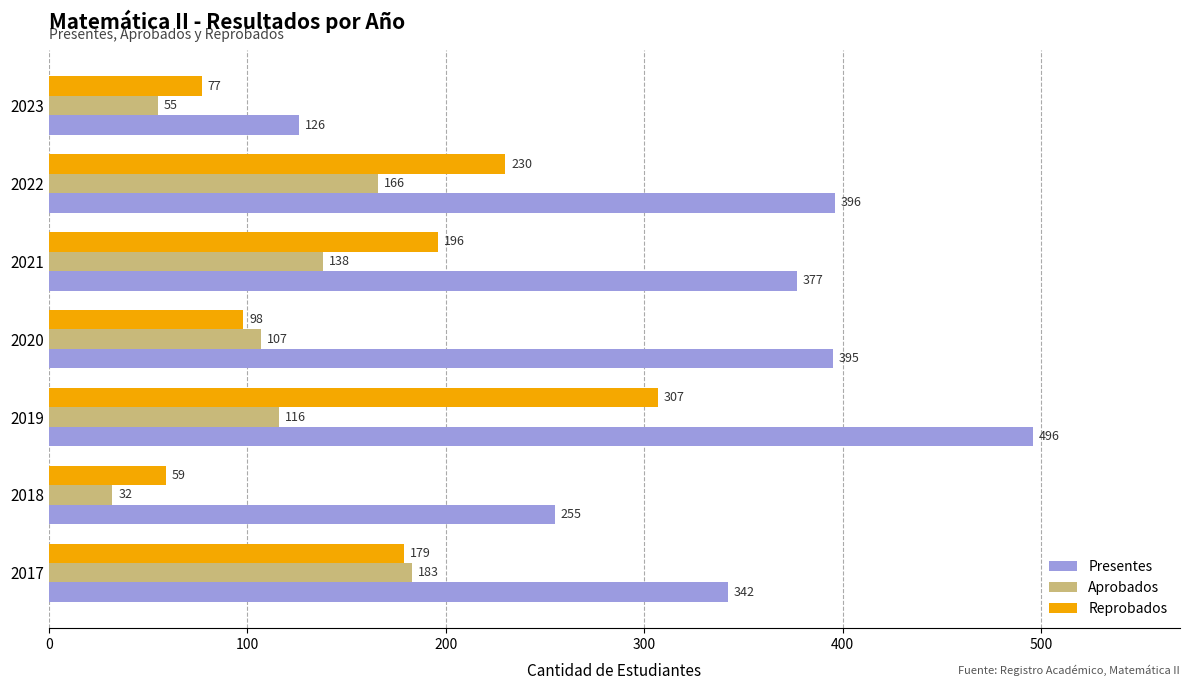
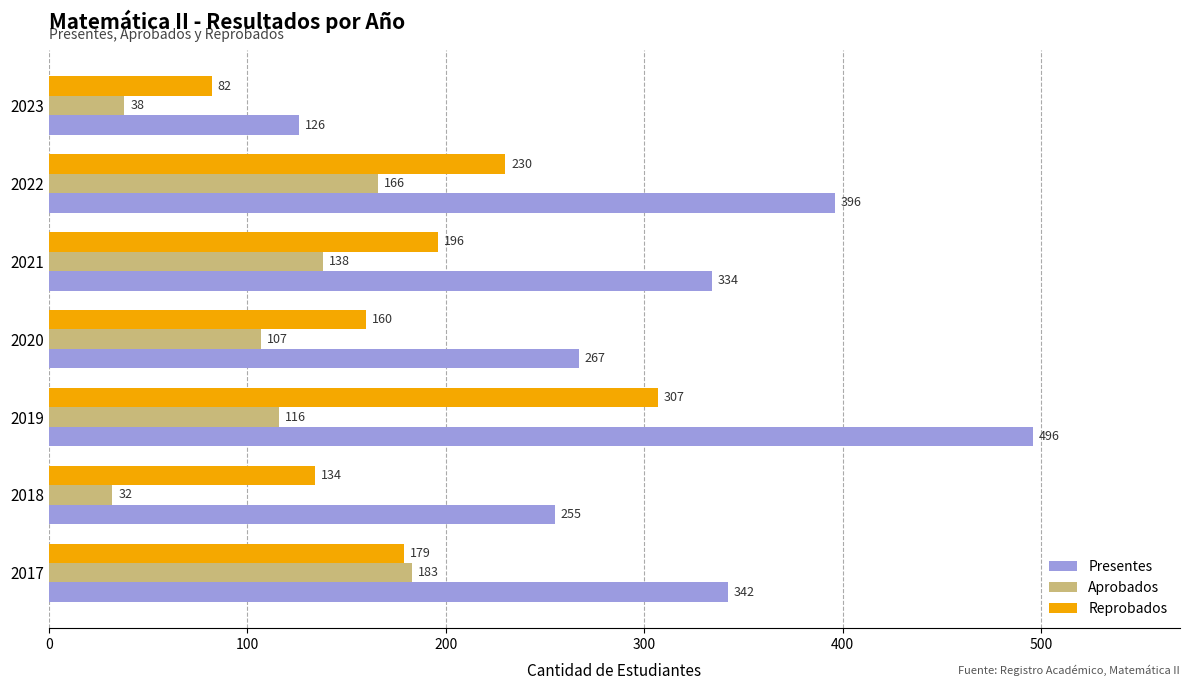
Reprobados, 2023: 77 -> 82
Aprobados, 2023: 55 -> 38
Presentes, 2021: 377 -> 334
Reprobados, 2020: 98 -> 160
Presentes, 2020: 395 -> 267
Reprobados, 2018: 59 -> 134
